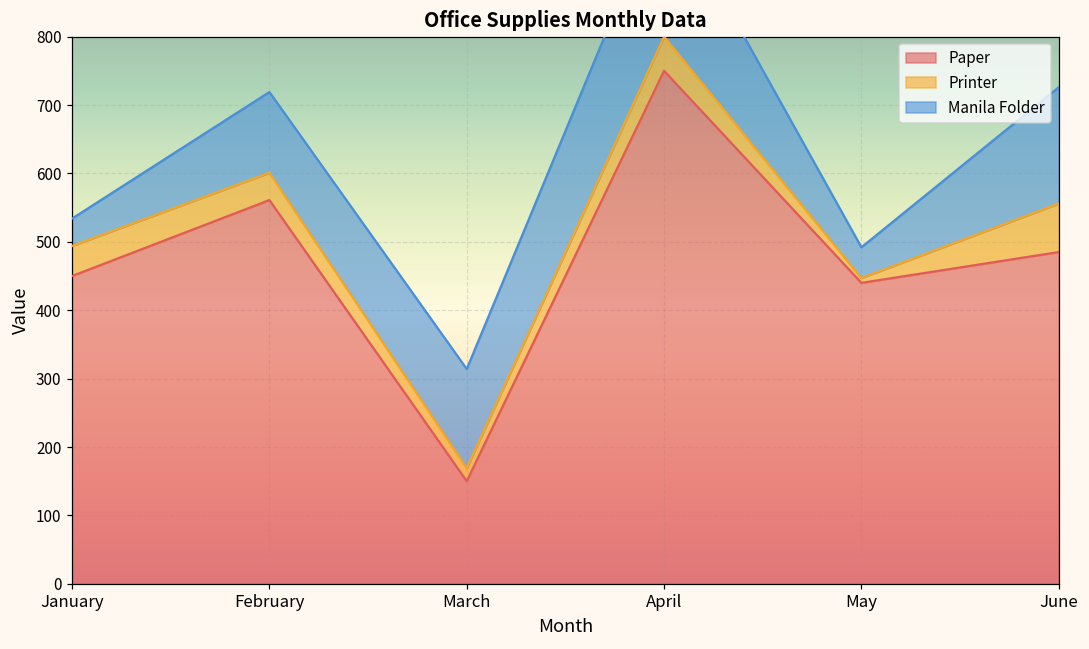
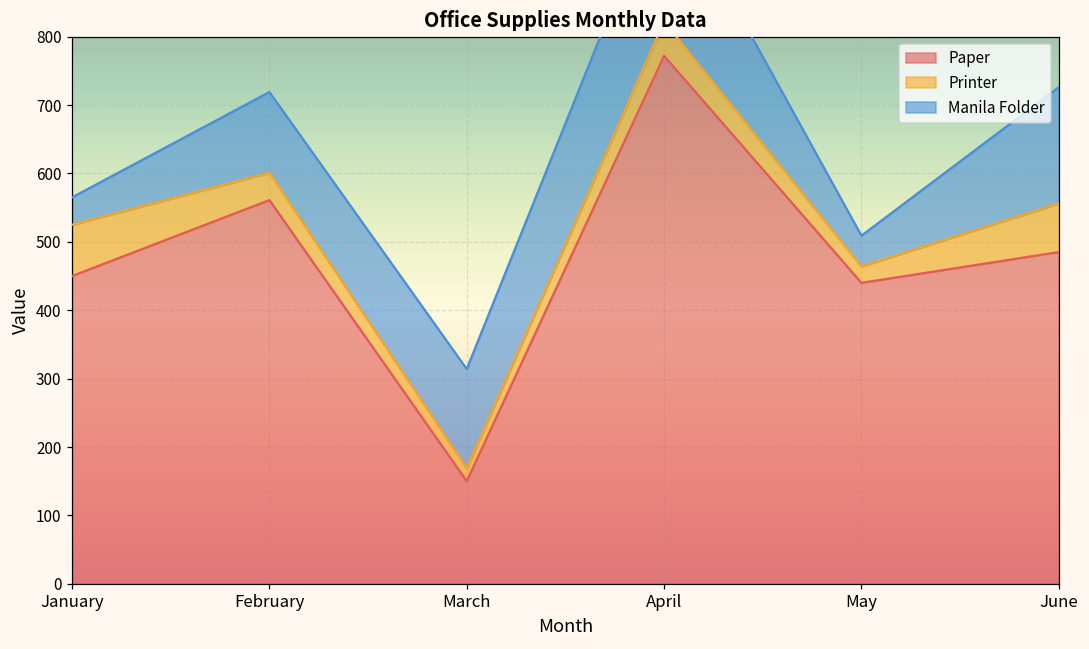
Printer, January: 40 -> 80
Paper, April: 750 -> 770
Printer, May: 10 -> 20
